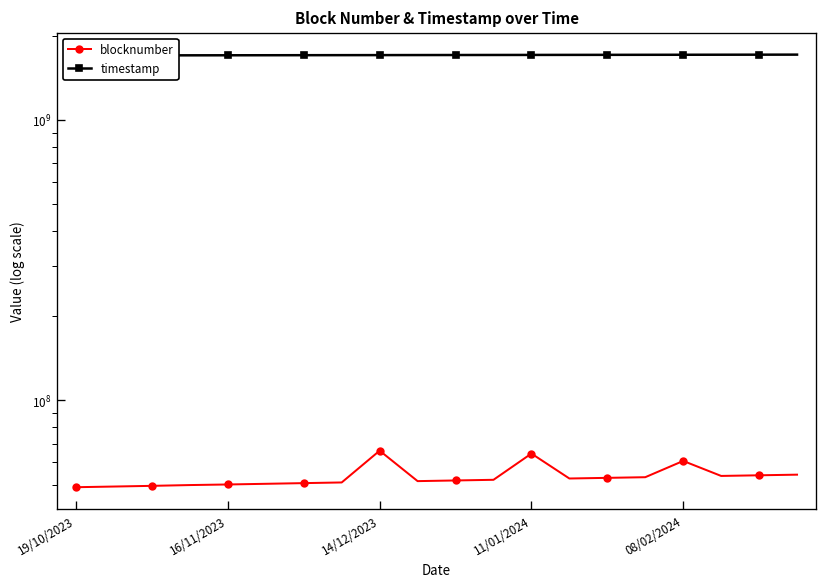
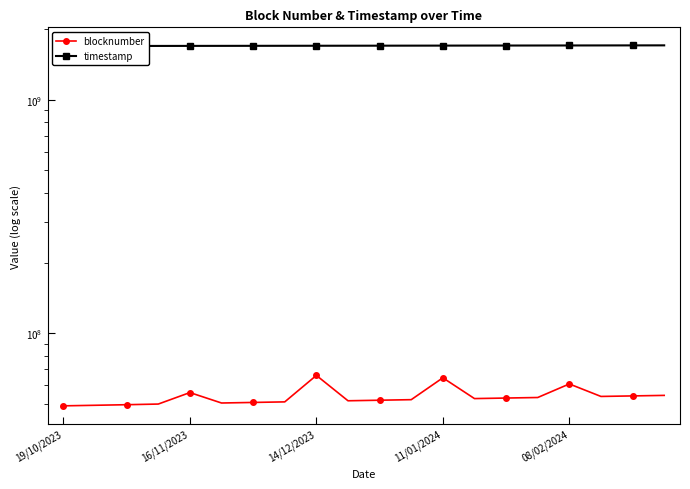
blocknumber, 16/11/2023: 50000000 -> 56000000
